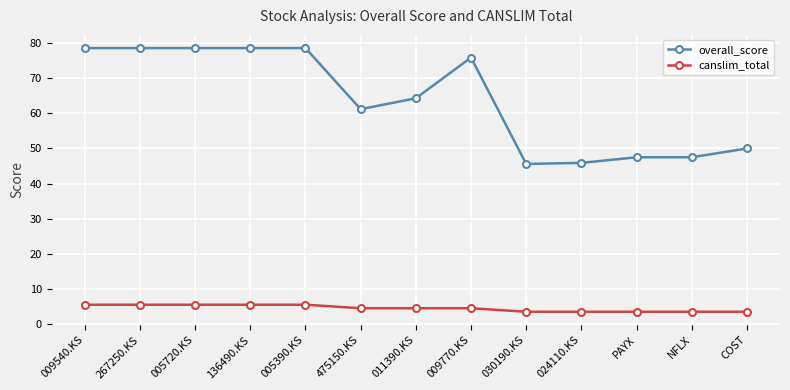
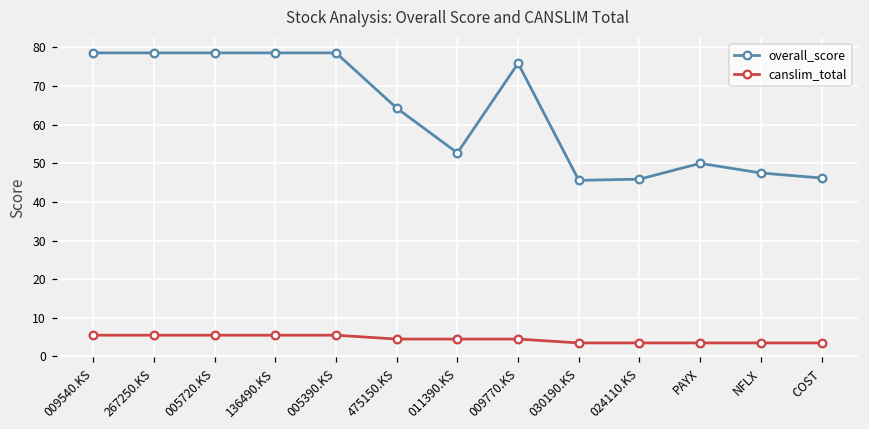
overall_score, 475150.KS: 61 -> 64
overall_score, 011390.KS: 64 -> 53
overall_score, PAYX: 48 -> 50
overall_score, COST: 50 -> 46
